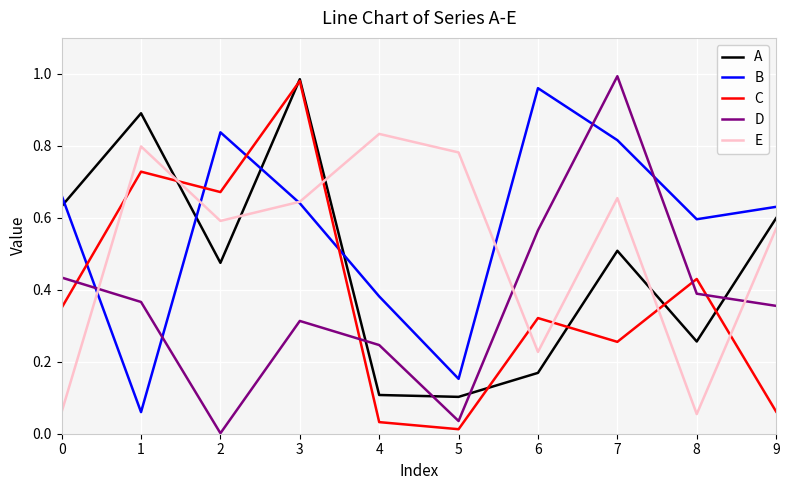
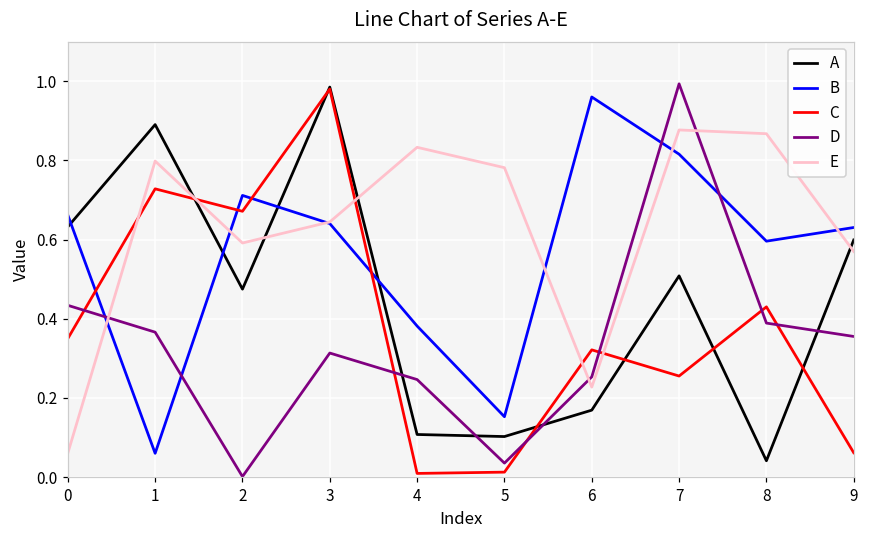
B, 2: 0.84 -> 0.71
C, 4: 0.03 -> 0.01
D, 6: 0.57 -> 0.25
E, 7: 0.65 -> 0.88
A, 8: 0.26 -> 0.04
E, 8: 0.05 -> 0.87
